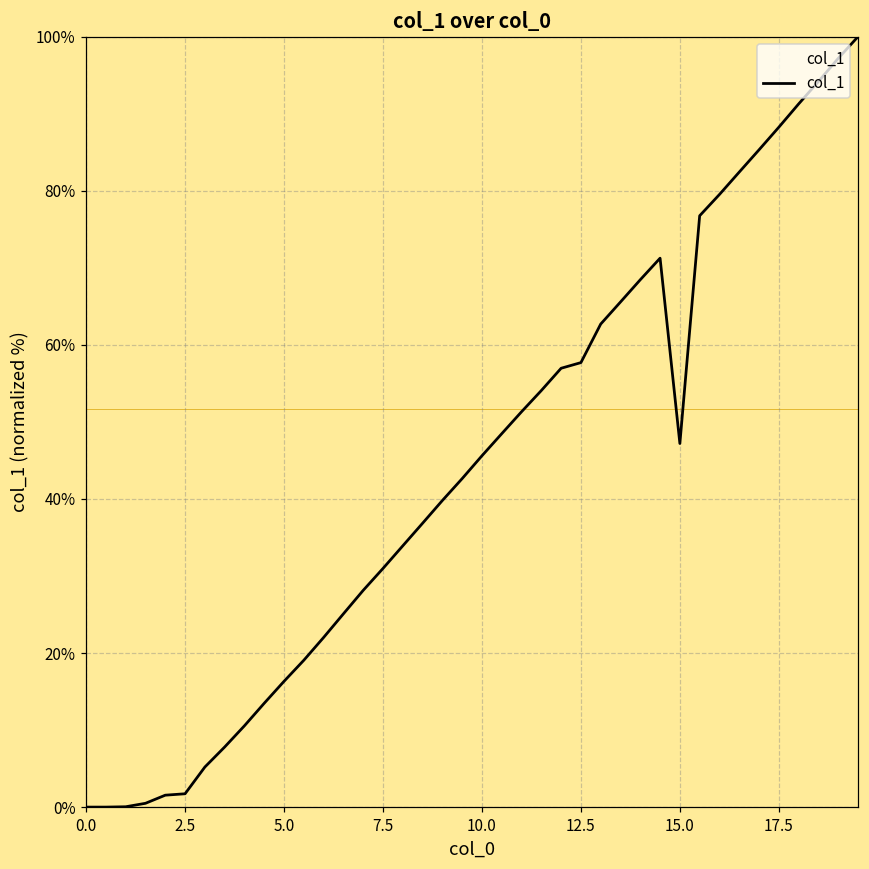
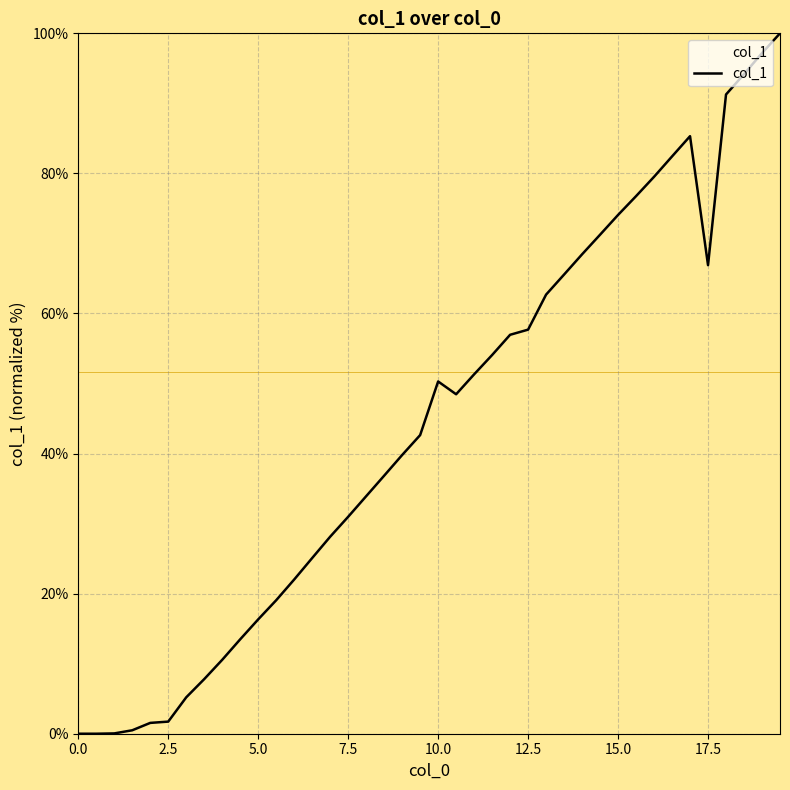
10.0: 46% -> 50%
15.0: 47% -> 74%
17.5: 88% -> 67%
